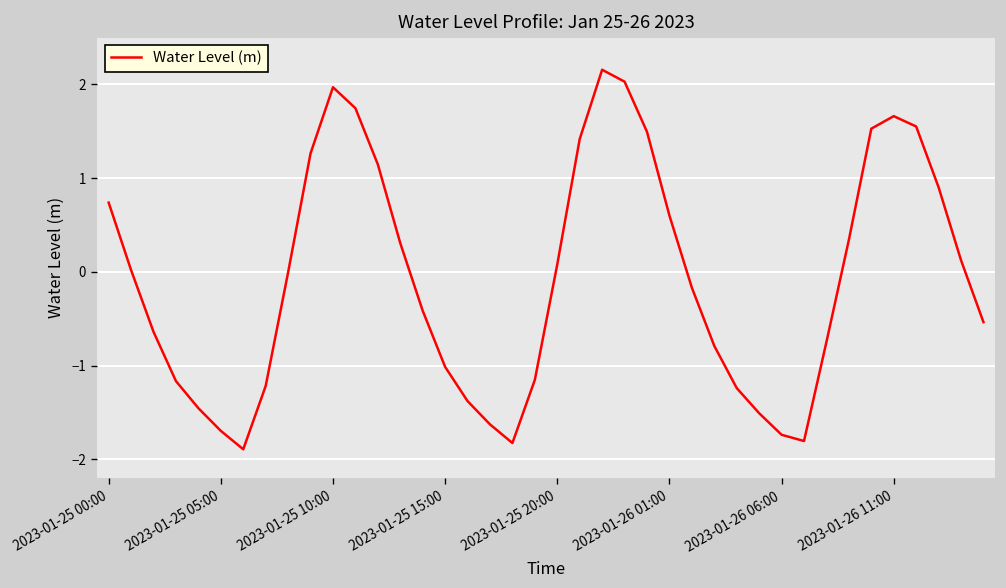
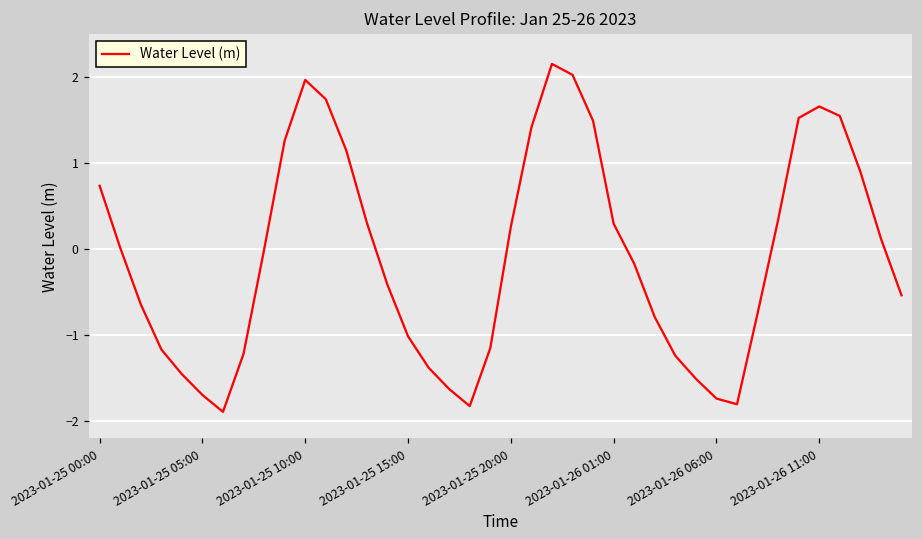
2023-01-25 20:00: 0.1 -> 0.3
2023-01-26 01:00: 0.6 -> 0.3
